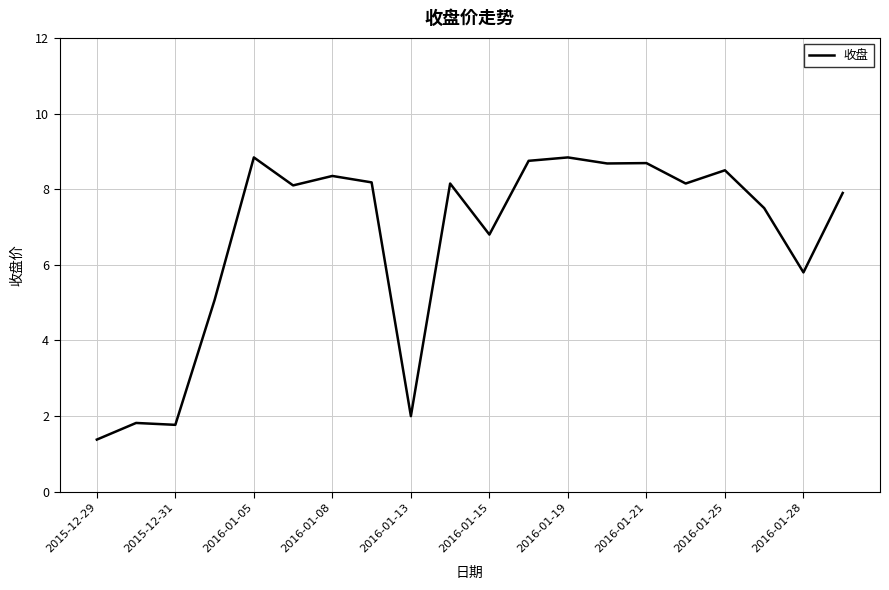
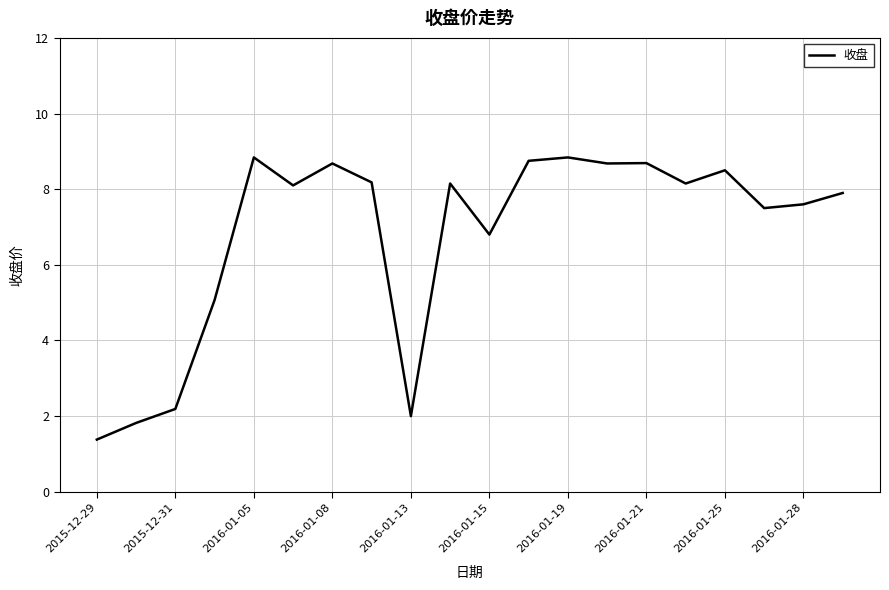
2015-12-31: 1.8 -> 2.2
2016-01-08: 8.4 -> 8.7
2016-01-28: 5.8 -> 7.6
